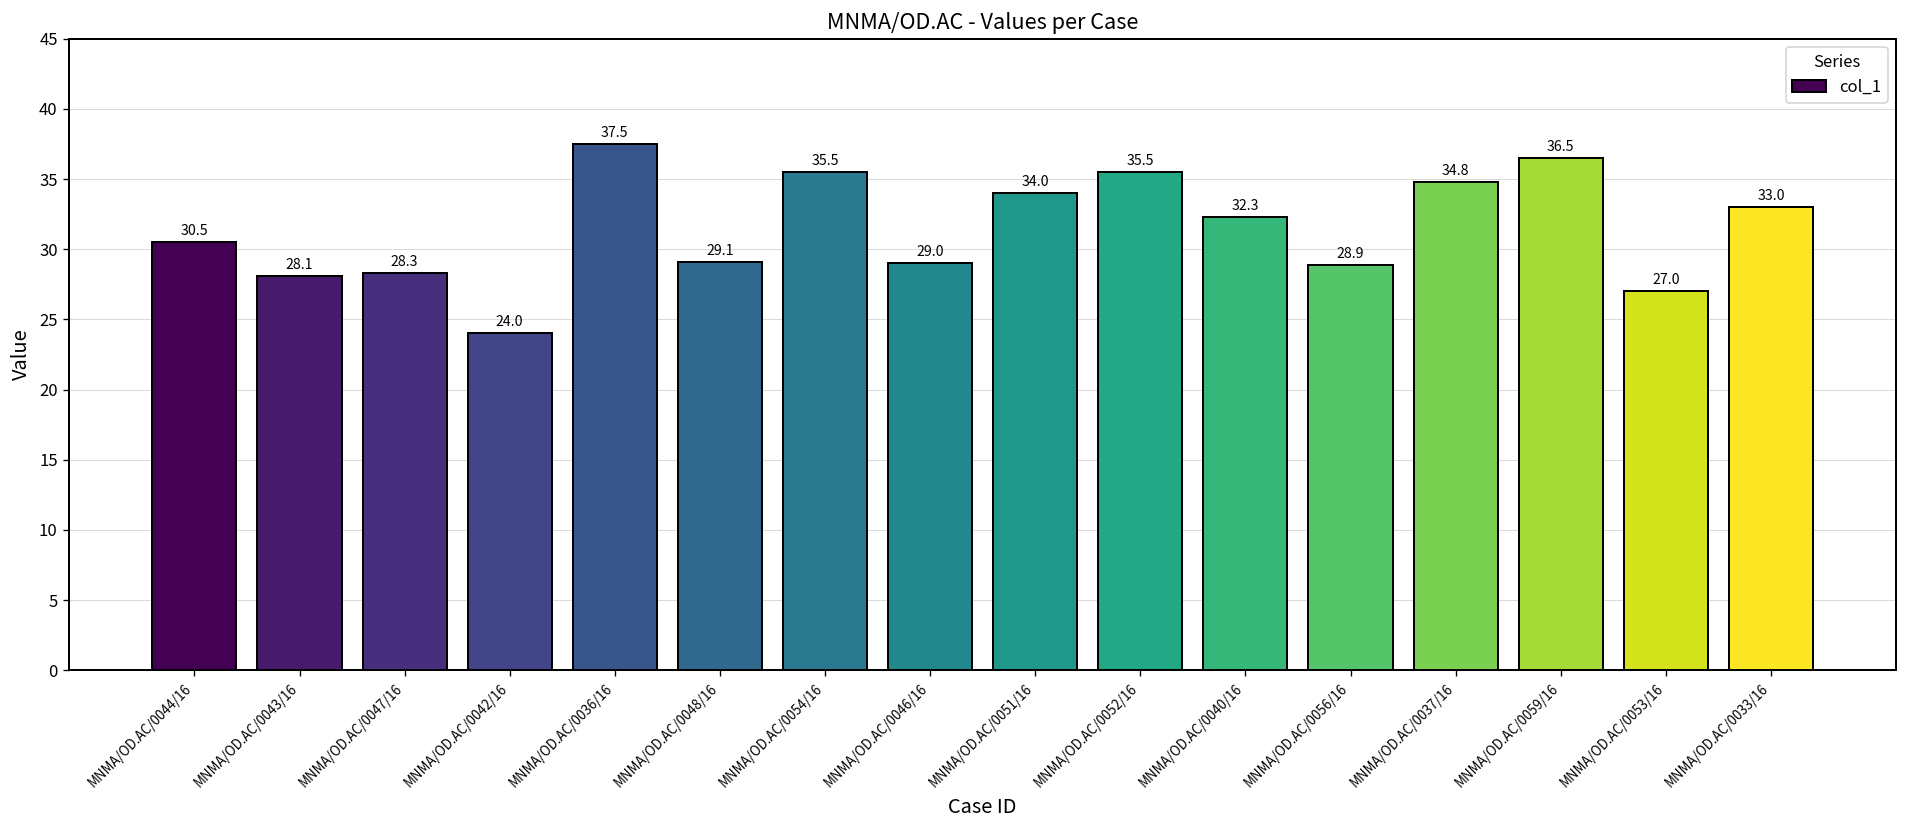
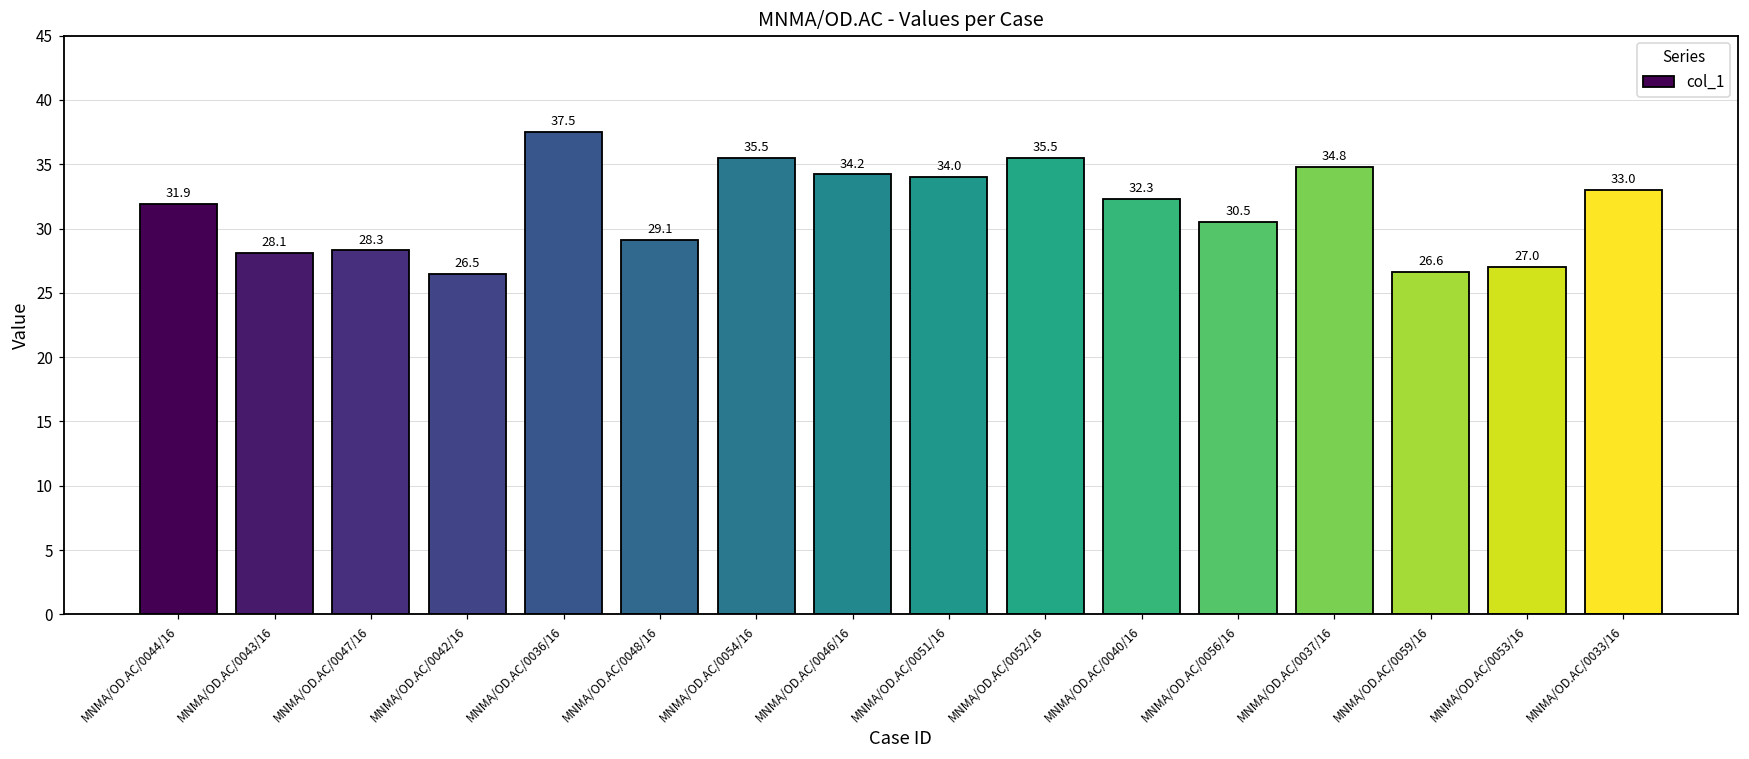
MNMA/OD.AC/0044/16: 30.5 -> 31.9
MNMA/OD.AC/0042/16: 24.0 -> 26.5
MNMA/OD.AC/0046/16: 29.0 -> 34.2
MNMA/OD.AC/0056/16: 28.9 -> 30.5
MNMA/OD.AC/0059/16: 36.5 -> 26.6
